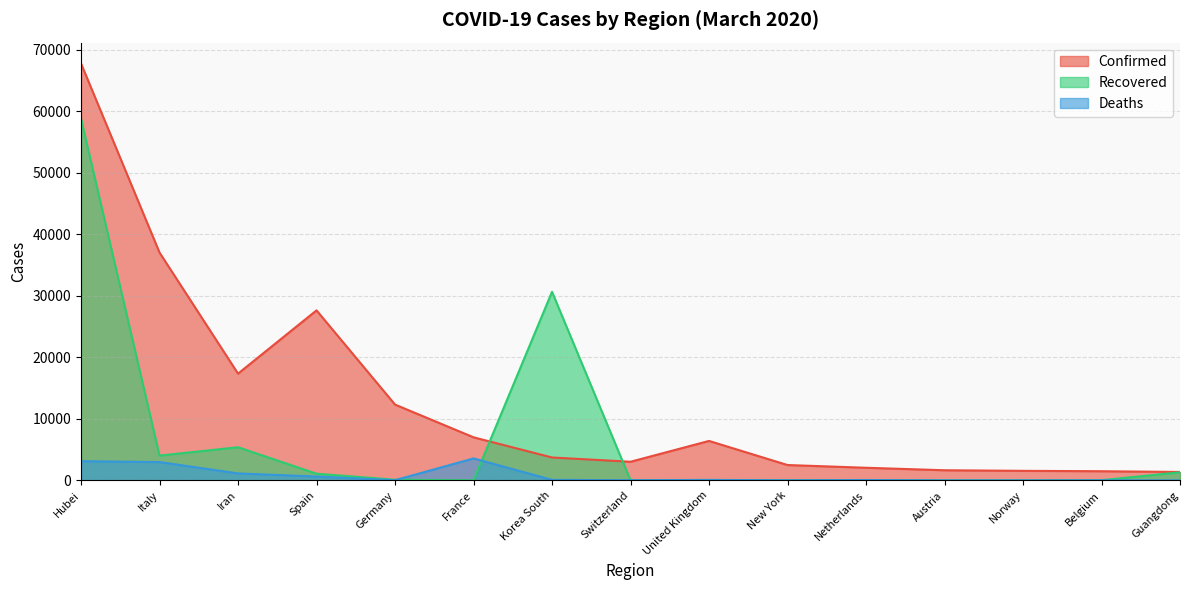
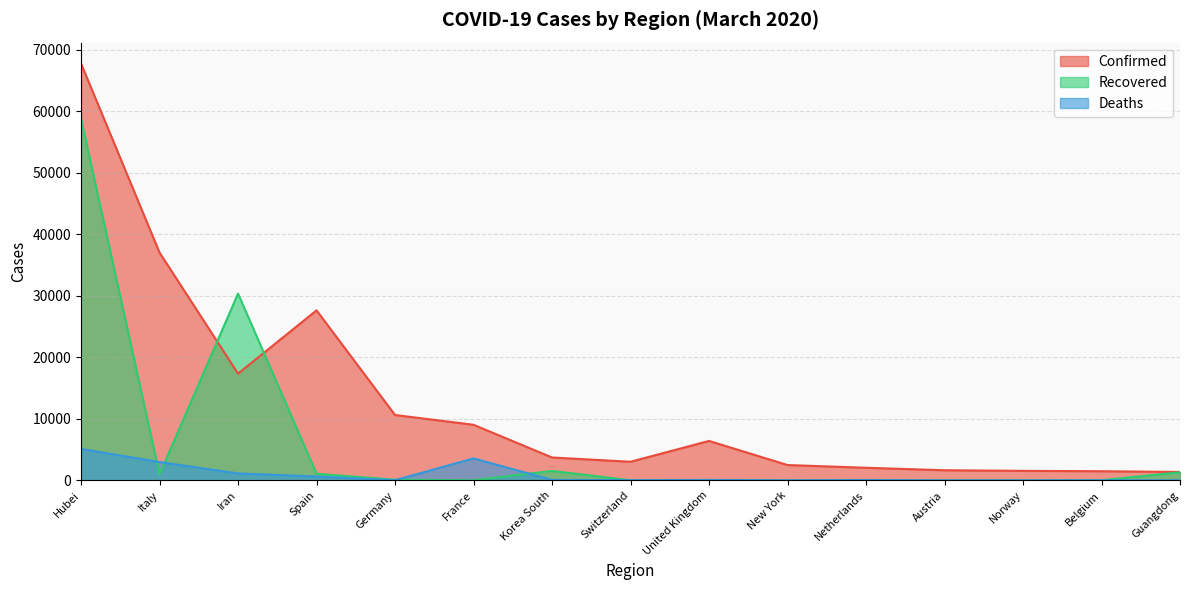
Deaths, Hubei: 3000 -> 5000
Recovered, Italy: 4000 -> 1000
Recovered, Iran: 5000 -> 30000
Confirmed, Germany: 12000 -> 11000
Confirmed, France: 7000 -> 9000
Recovered, Korea South: 31000 -> 2000
